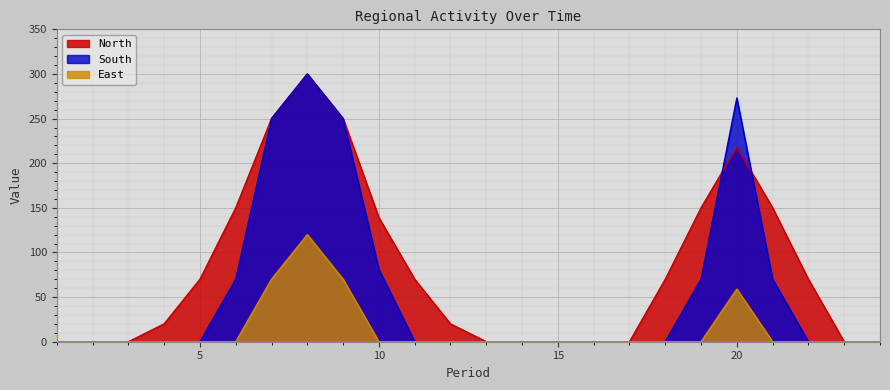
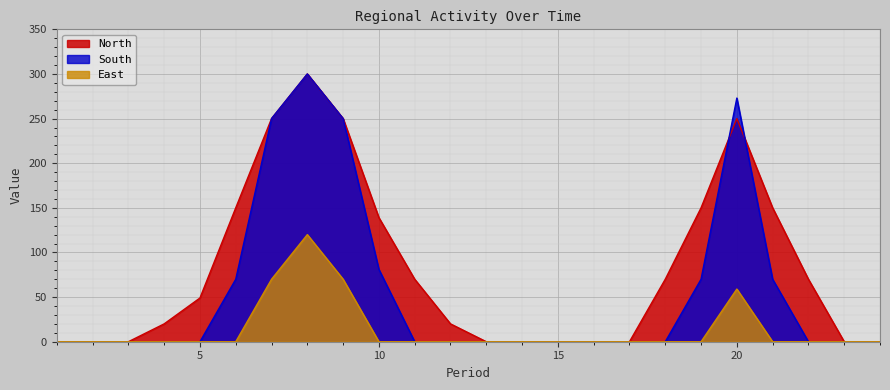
North, 5: 70 -> 50
North, 20: 220 -> 250
